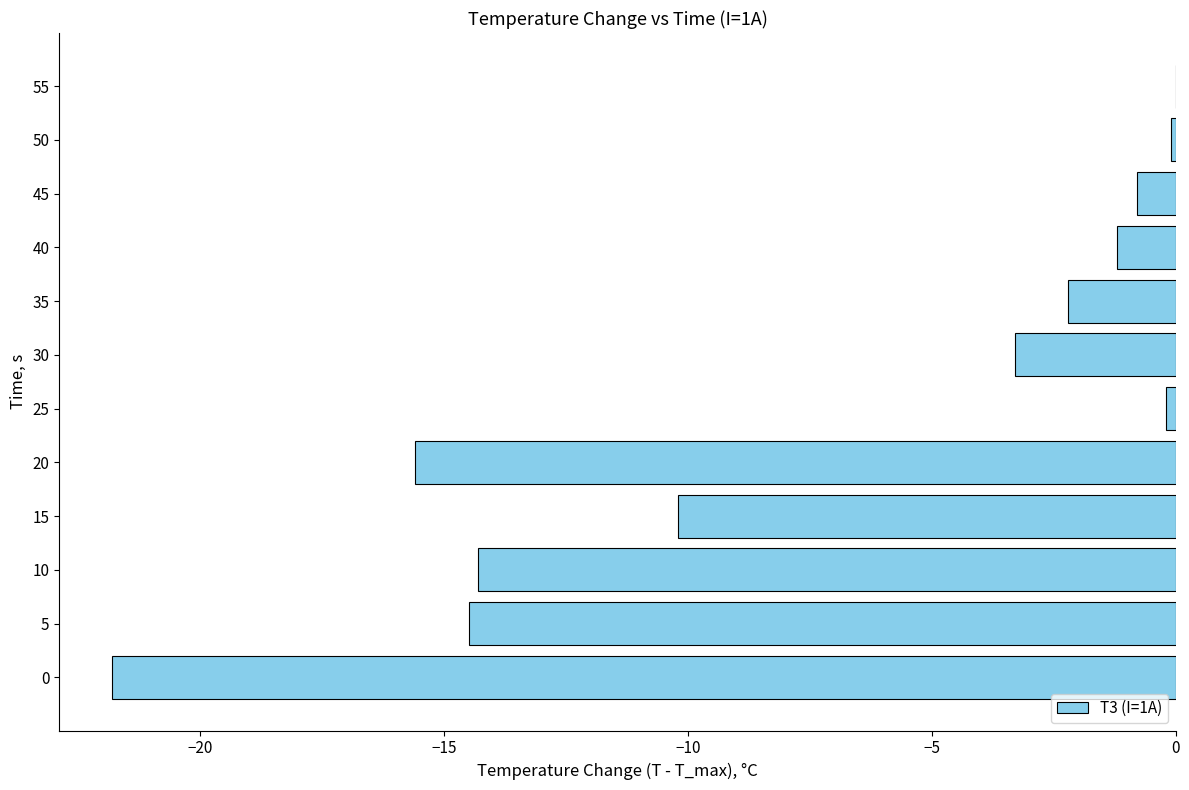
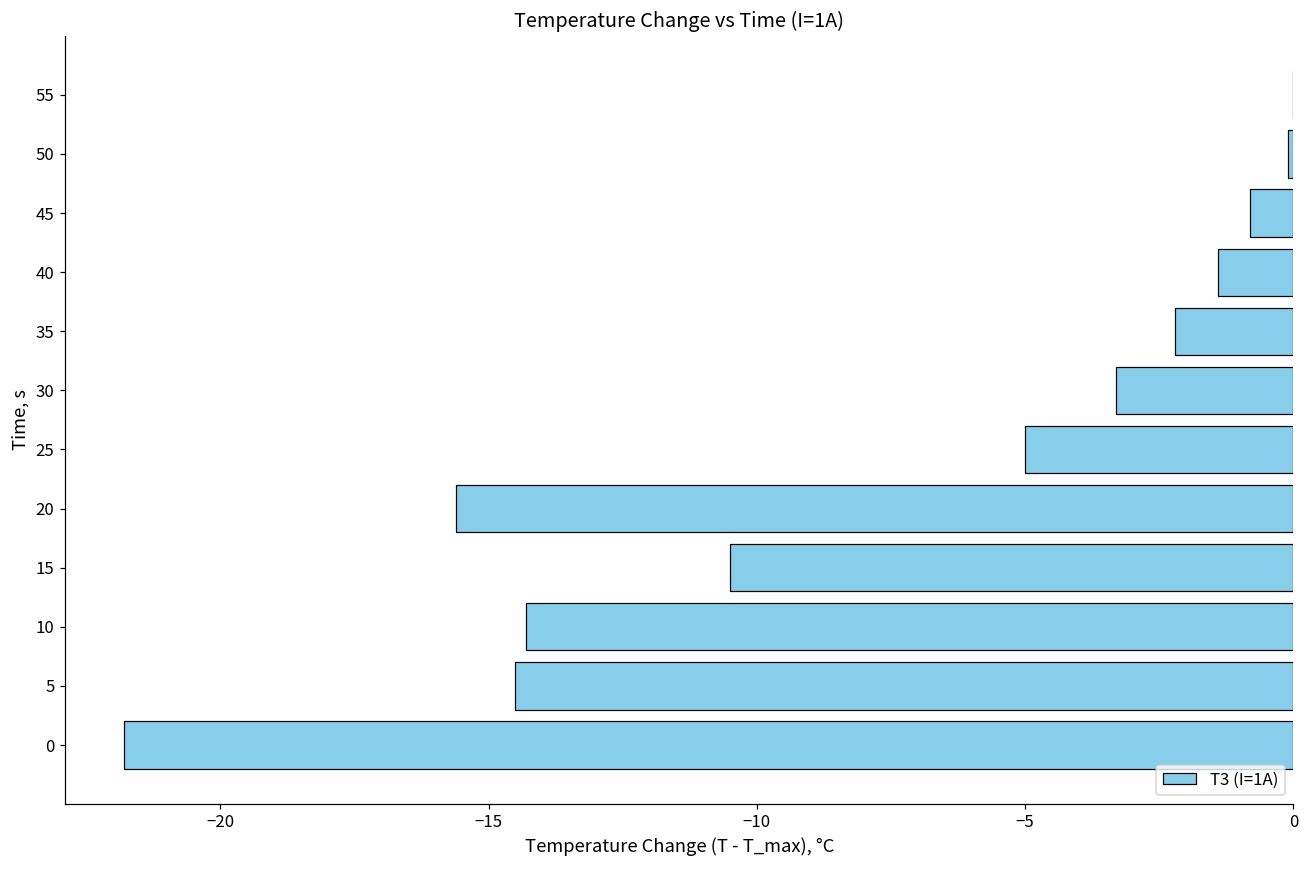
40: -1.2 -> -1.4
25: -0.2 -> -5.0
15: -10.2 -> -10.5
